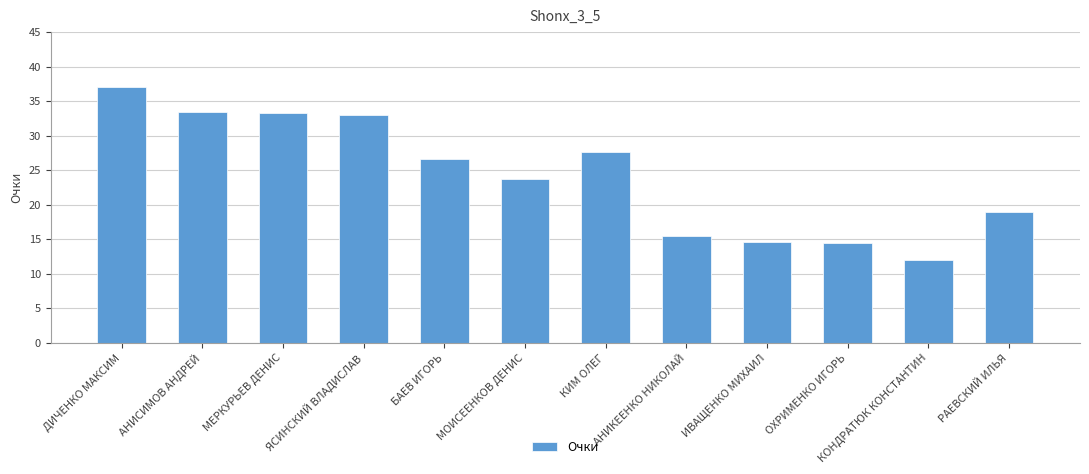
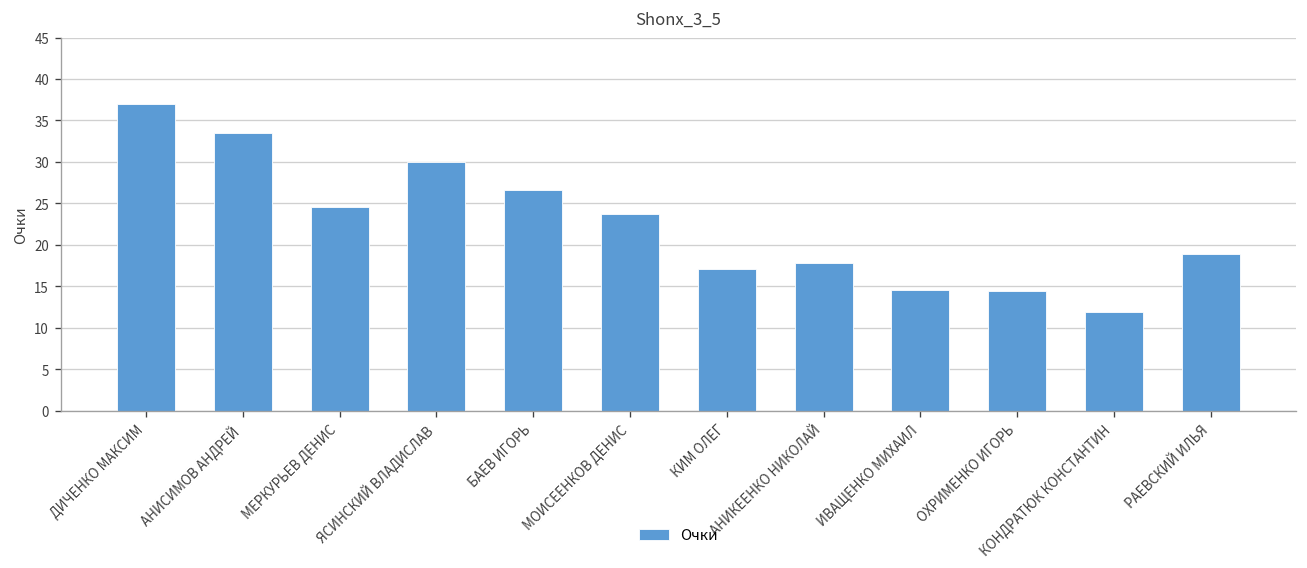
МЕРКУРЬЕВ ДЕНИС: 33 -> 25
ЯСИНСКИЙ ВЛАДИСЛАВ: 33 -> 30
КИМ ОЛЕГ: 28 -> 17
АНИКЕЕНКО НИКОЛАЙ: 15 -> 18
